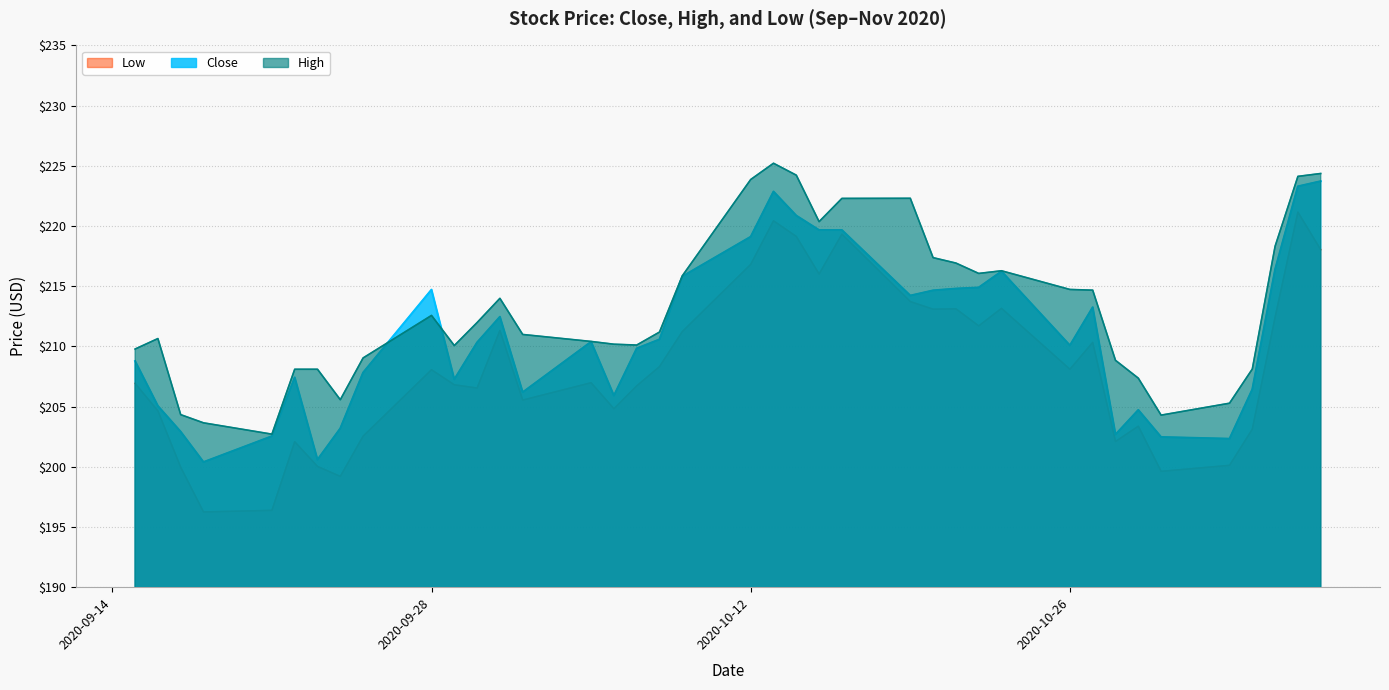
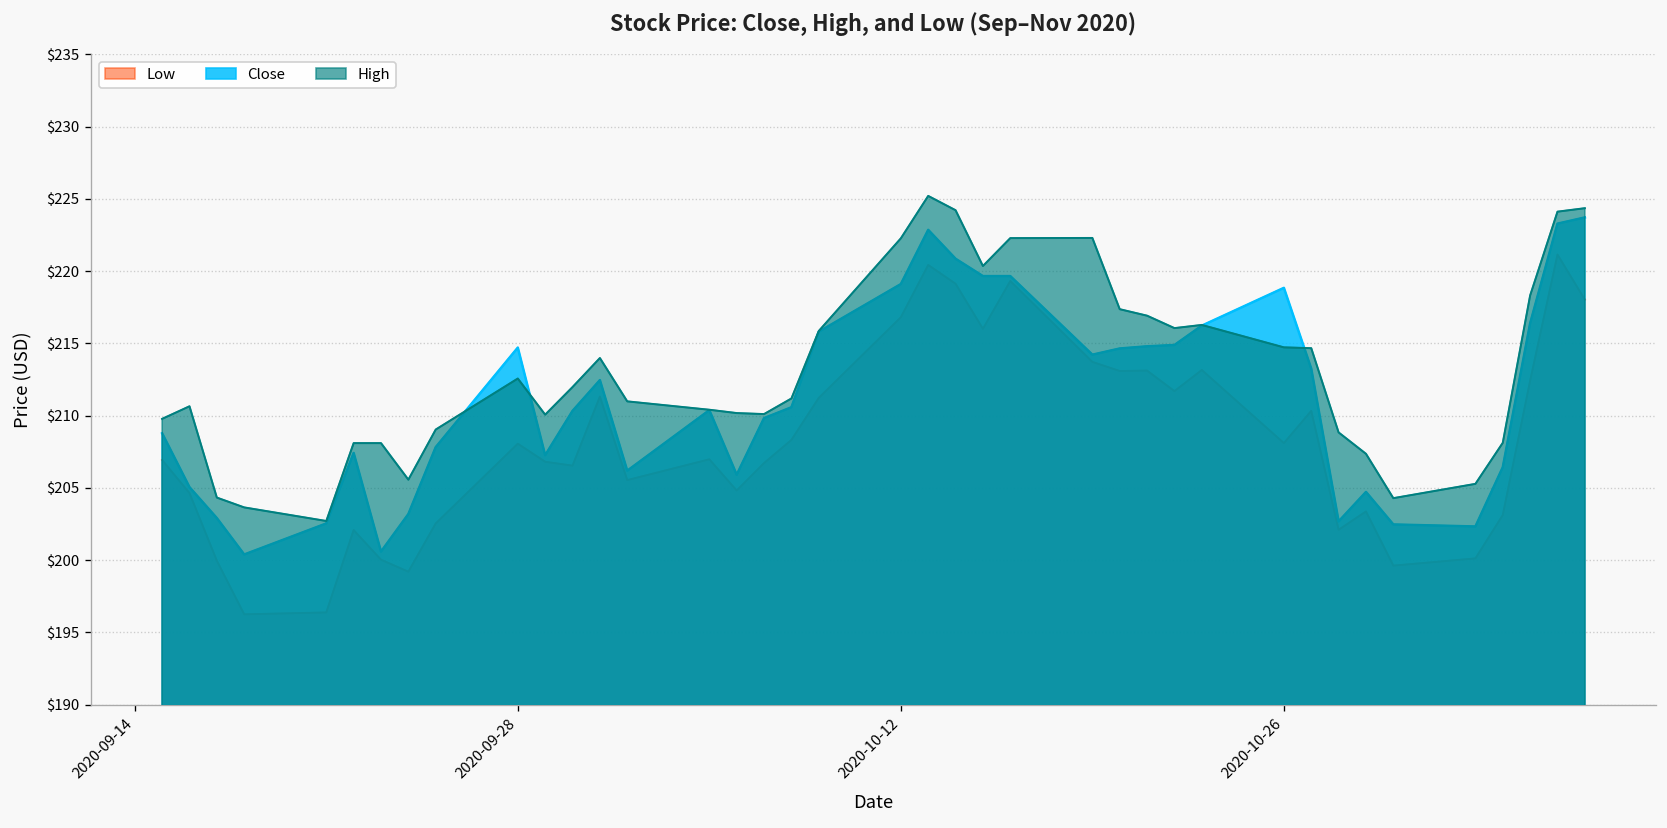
High, 2020-10-12: $223.9 -> $222.3
Close, 2020-10-26: $210.1 -> $218.8
